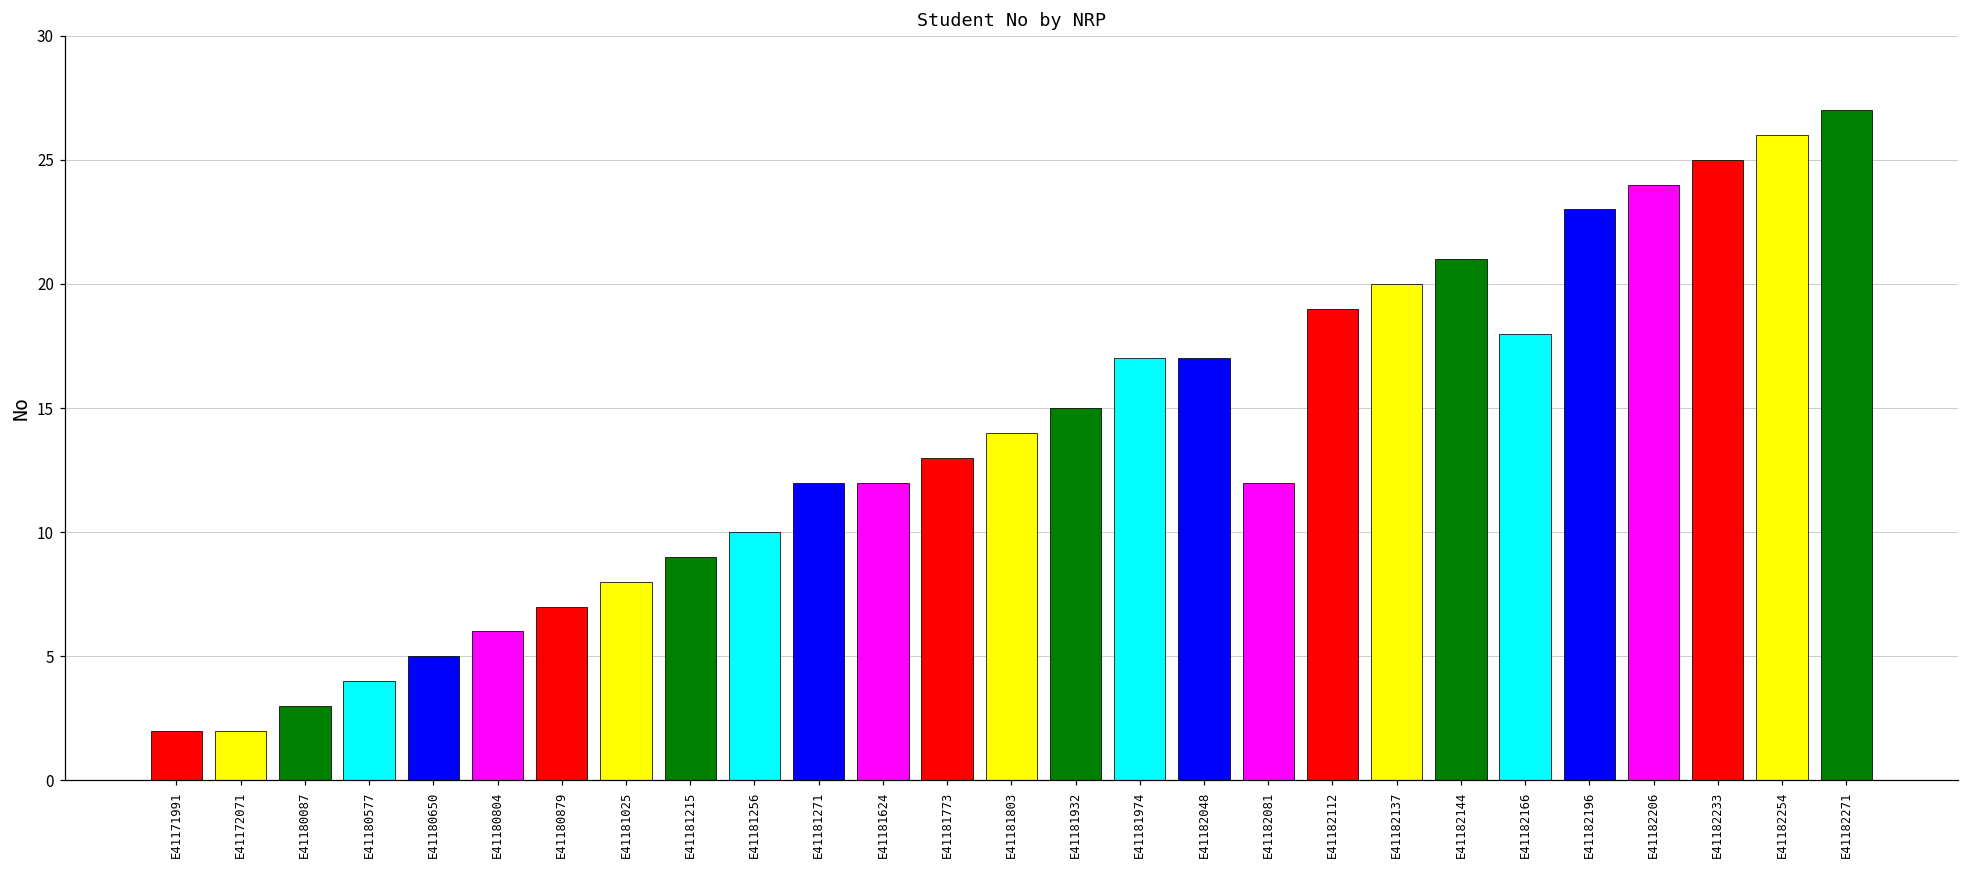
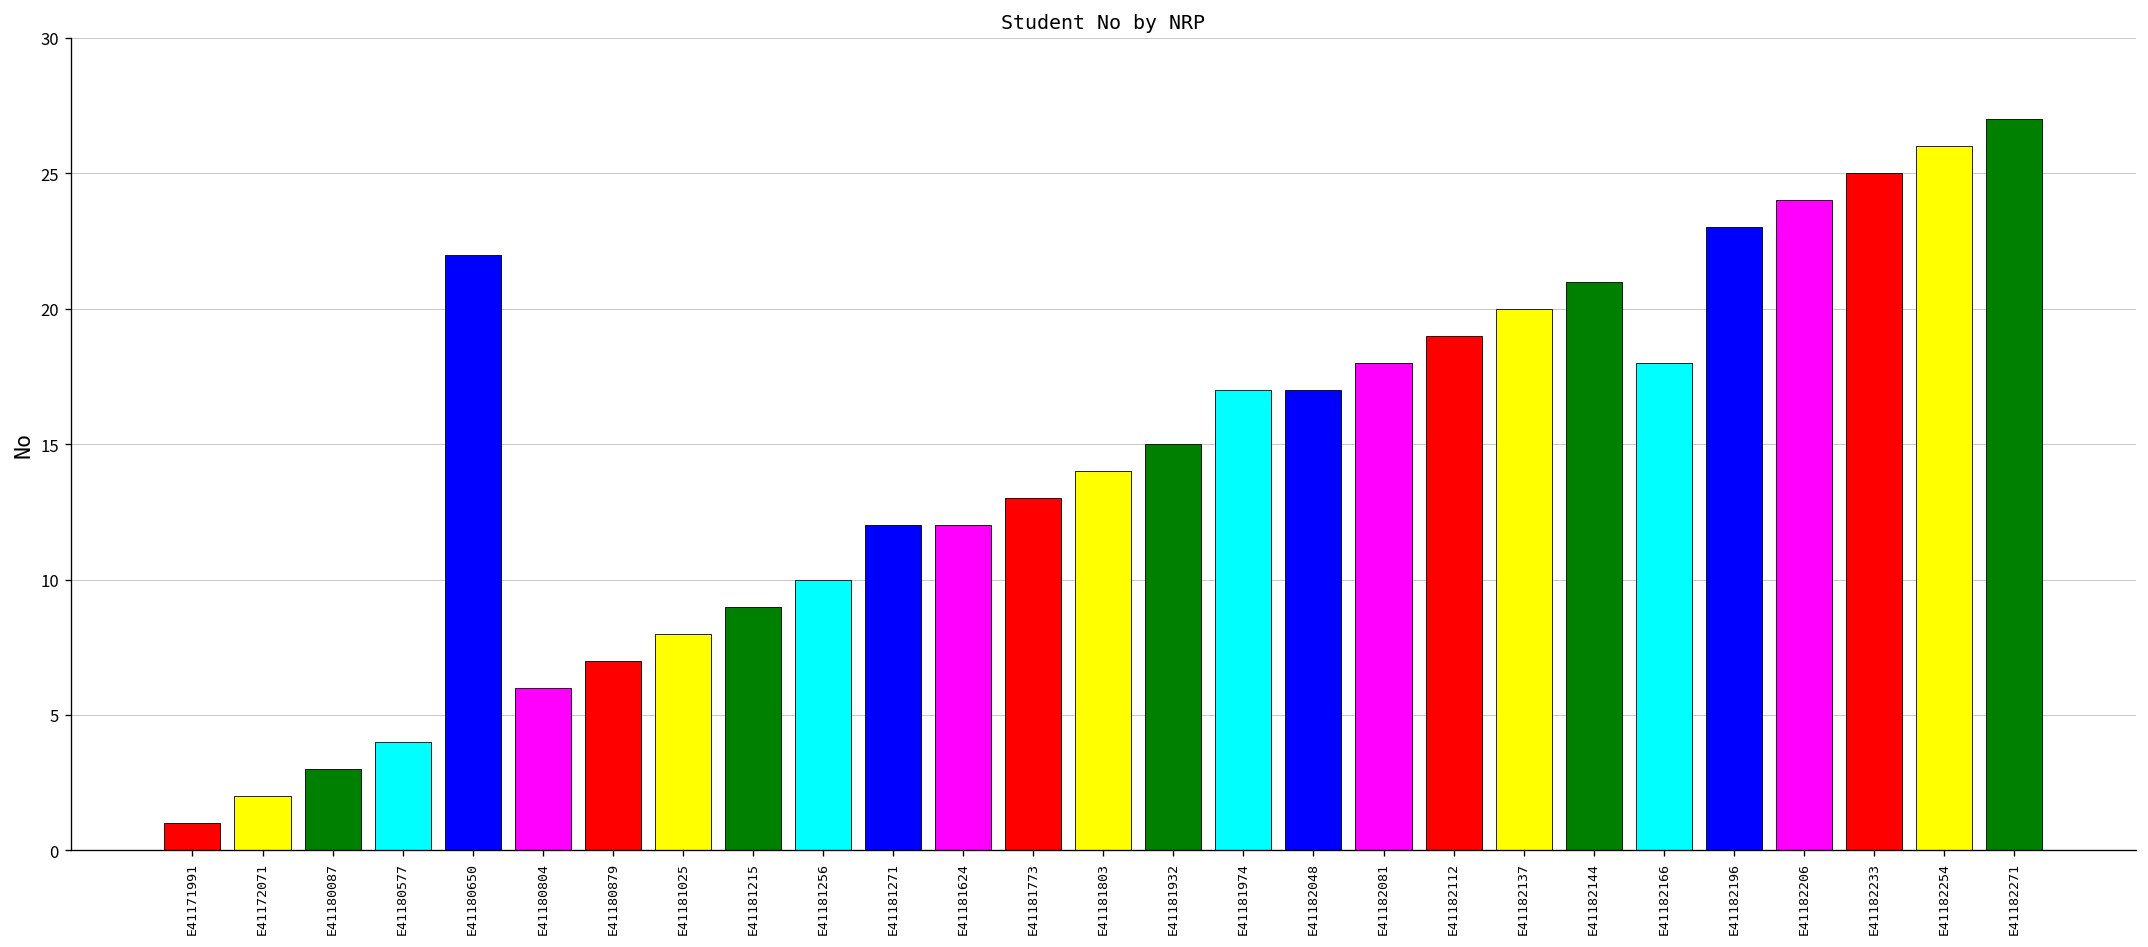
E41171991: 2 -> 1
E41180650: 5 -> 22
E41182081: 12 -> 18
